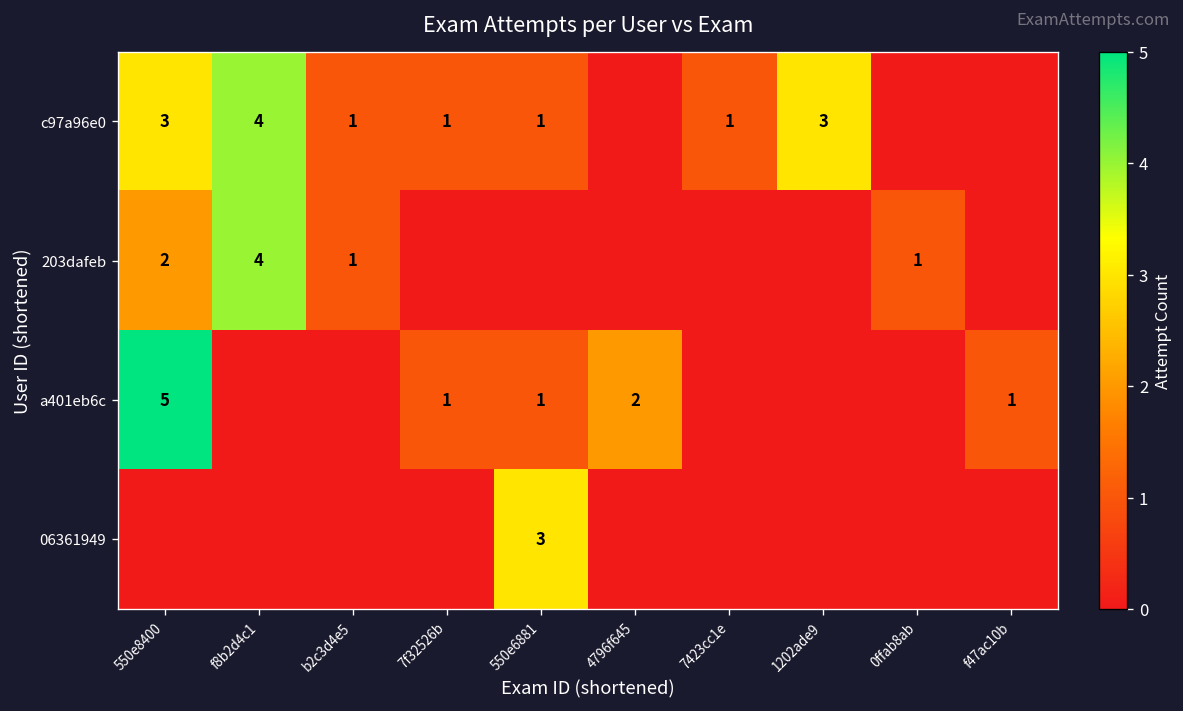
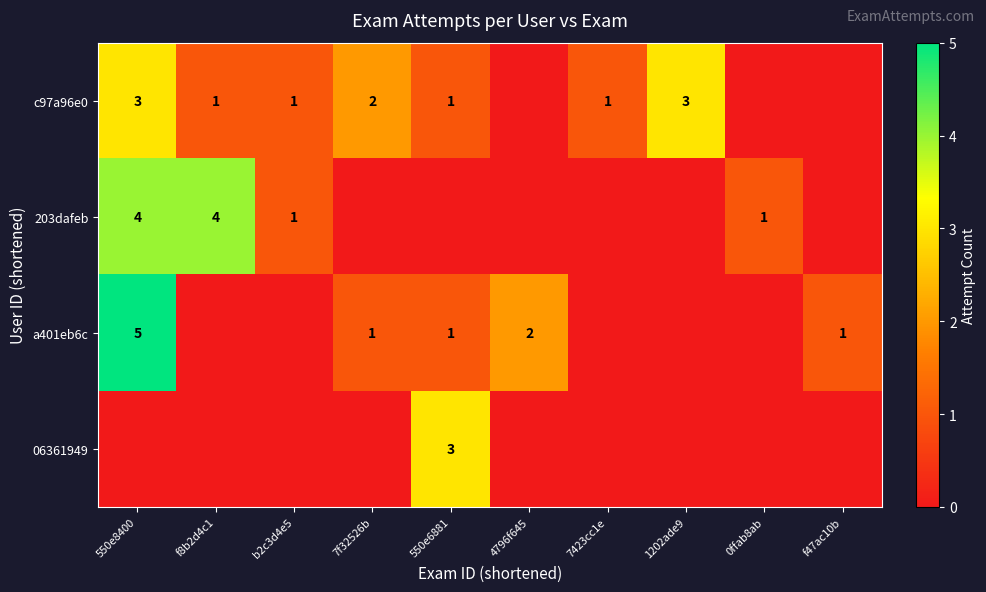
c97a96e0, f8b2d4c1: 4 -> 1
c97a96e0, 7f32526b: 1 -> 2
203dafeb, 550e8400: 2 -> 4
